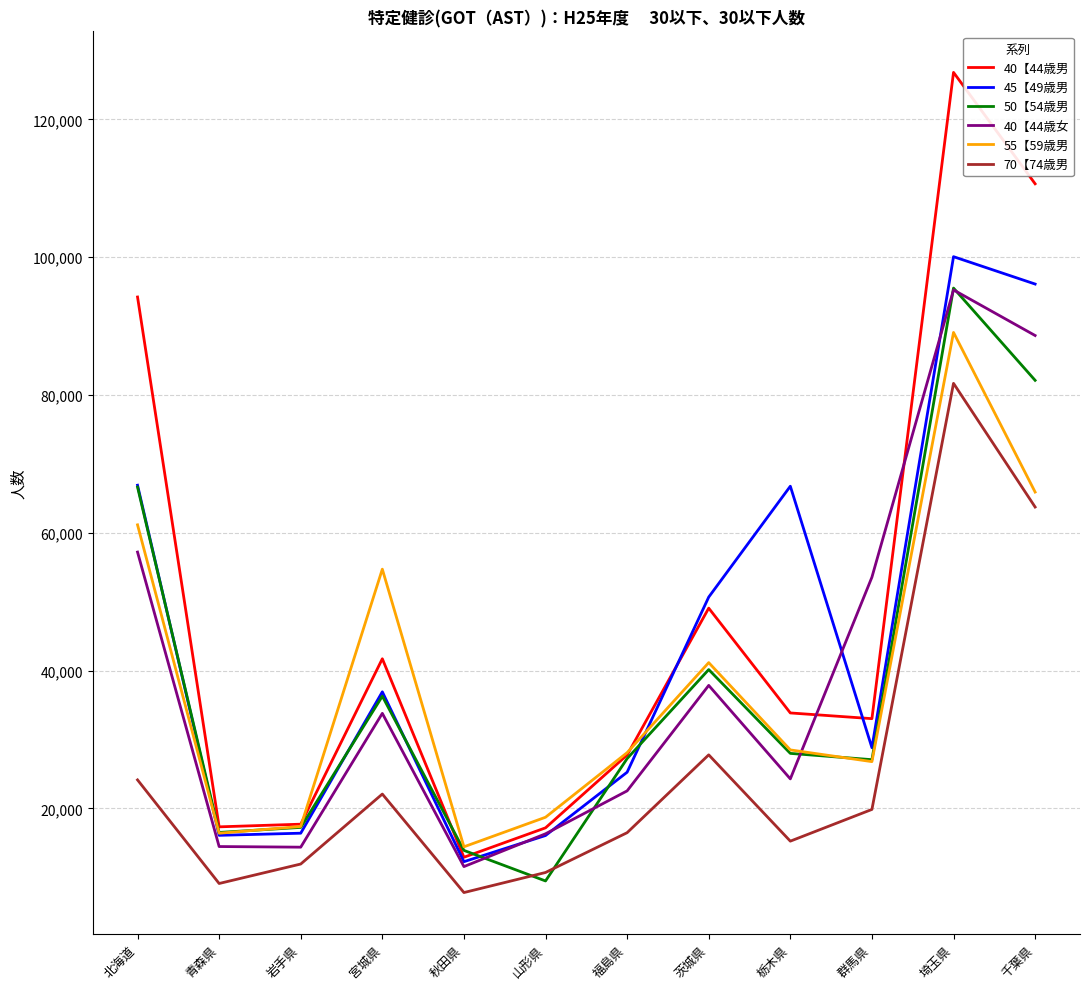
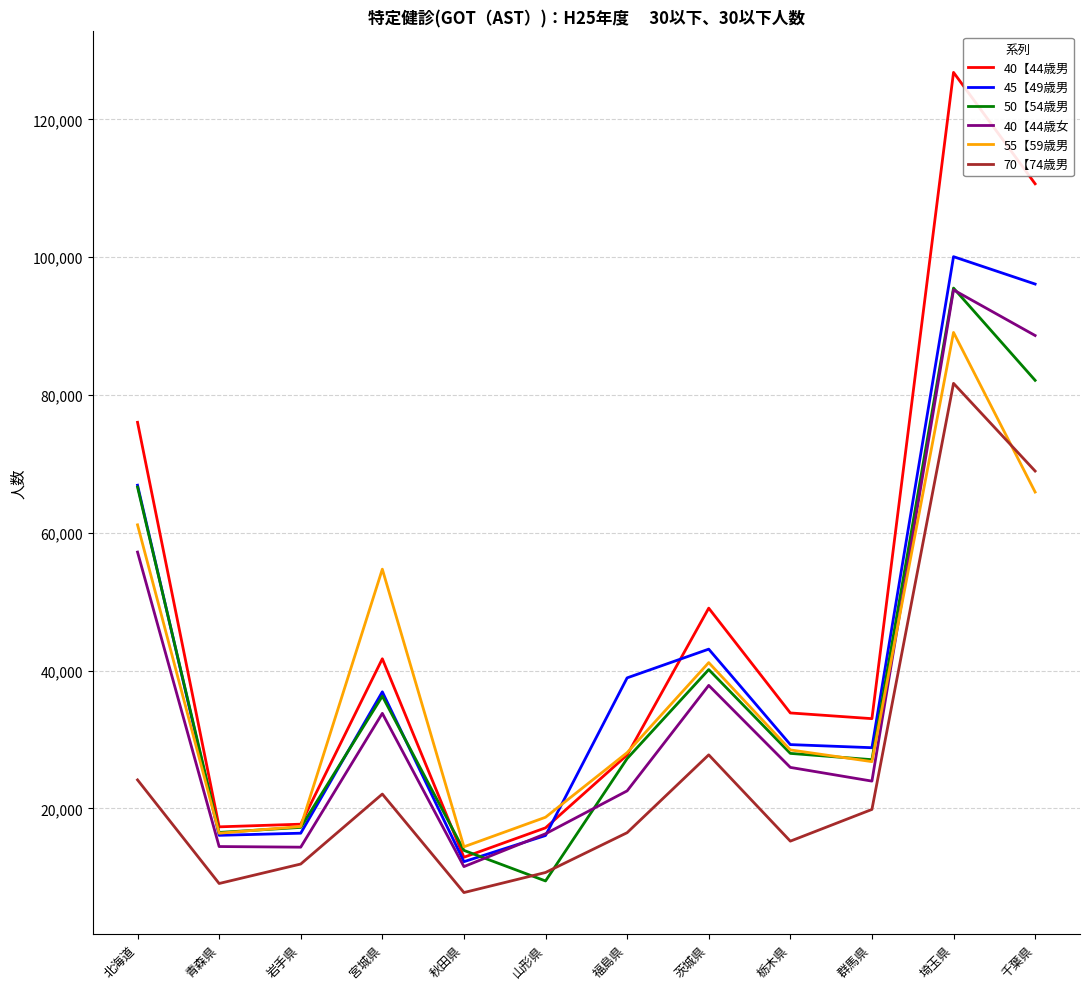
40【44歳男, 北海道: 94,000 -> 76,000
45【49歳男, 福島県: 25,000 -> 39,000
45【49歳男, 茨城県: 51,000 -> 43,000
45【49歳男, 栃木県: 67,000 -> 29,000
40【44歳女, 栃木県: 24,000 -> 26,000
40【44歳女, 群馬県: 54,000 -> 24,000
70【74歳男, 千葉県: 64,000 -> 69,000
